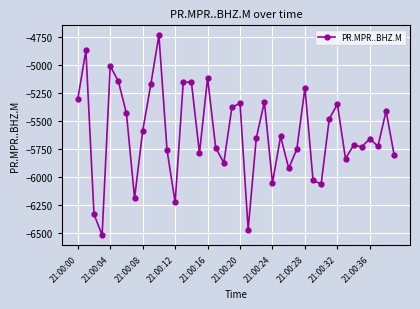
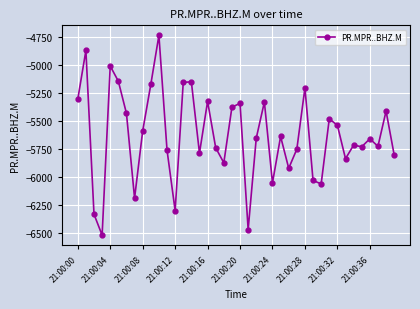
21:00:12: -6230 -> -6300
21:00:16: -5120 -> -5320
21:00:32: -5350 -> -5540
